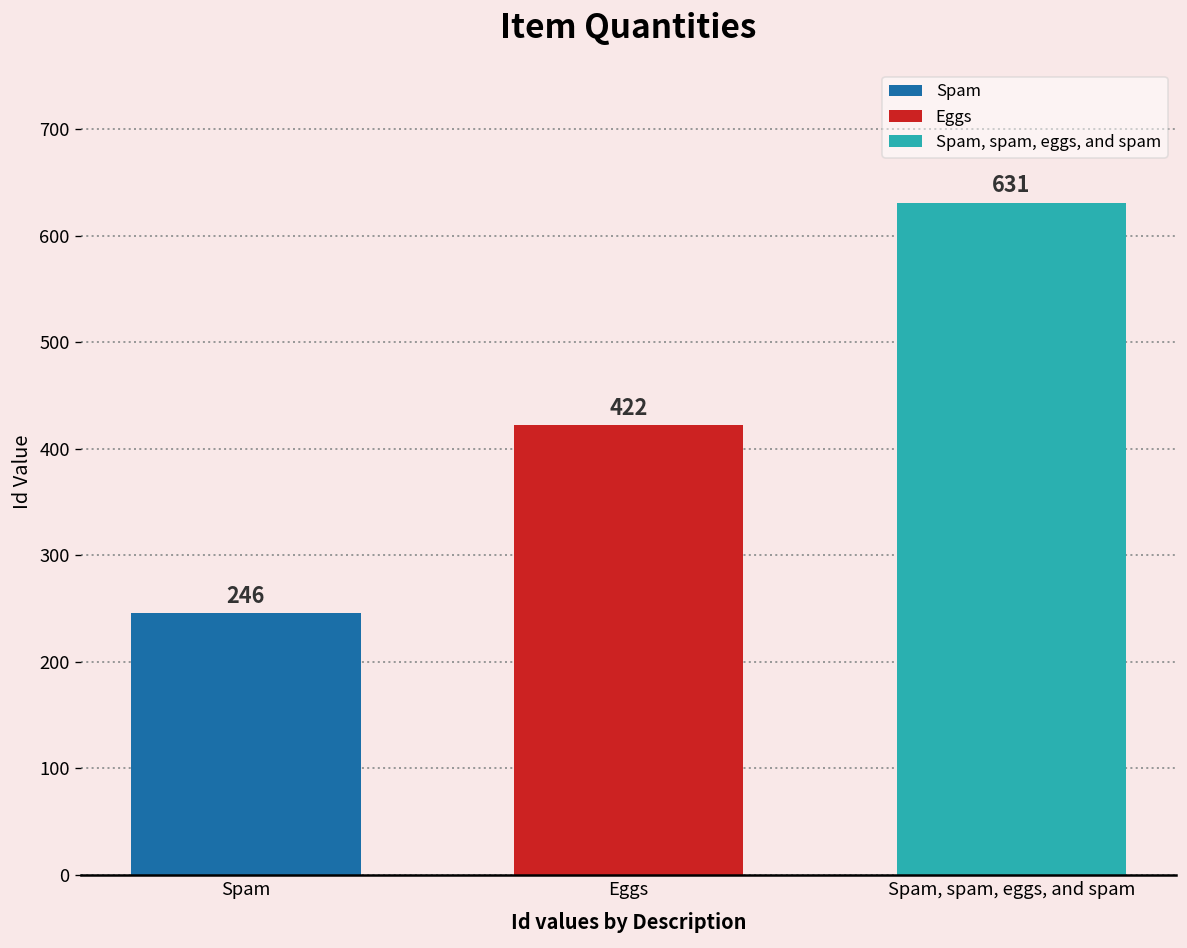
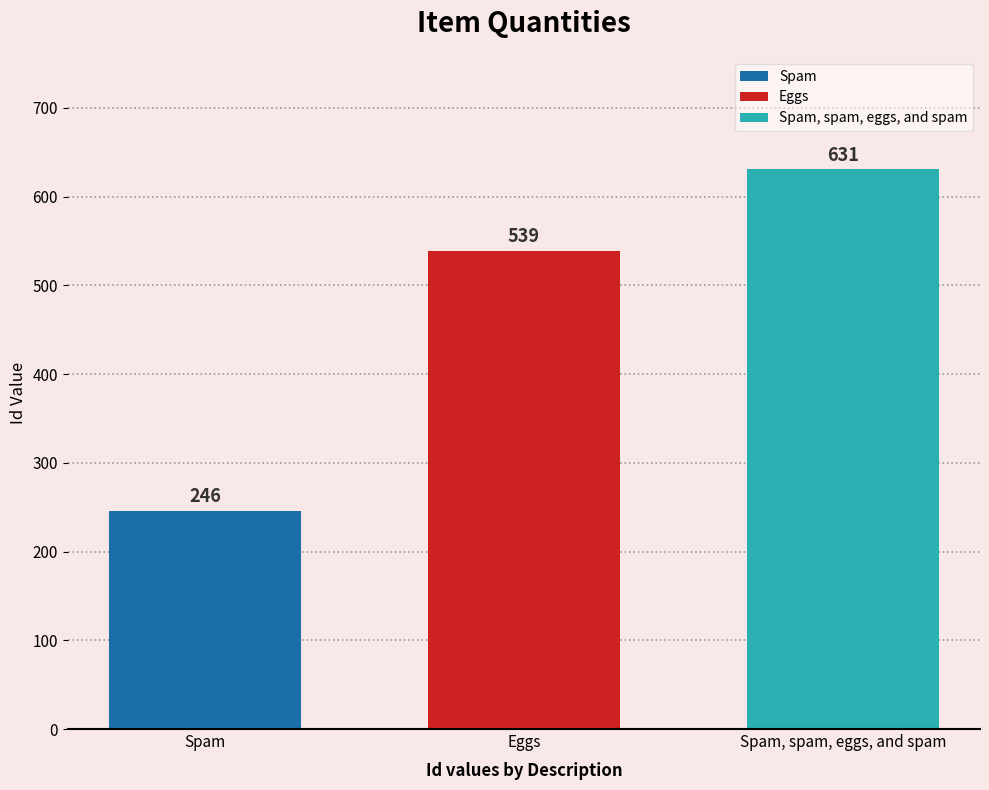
Eggs: 422 -> 539
